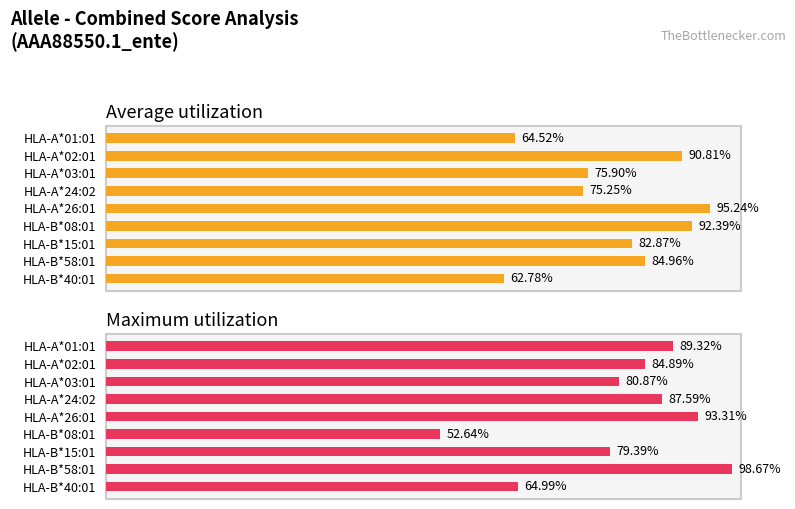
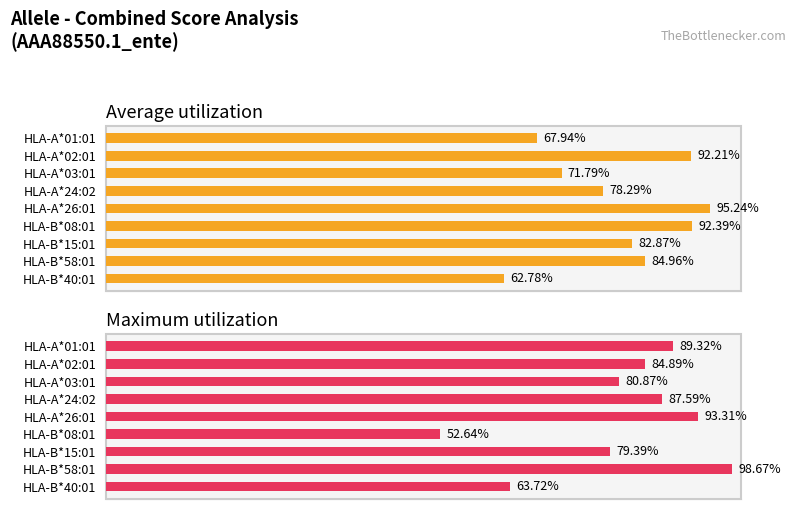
Average utilization, HLA-A*01:01: 64.52% -> 67.94%
Average utilization, HLA-A*02:01: 90.81% -> 92.21%
Average utilization, HLA-A*03:01: 75.90% -> 71.79%
Average utilization, HLA-A*24:02: 75.25% -> 78.29%
Maximum utilization, HLA-B*40:01: 64.99% -> 63.72%
